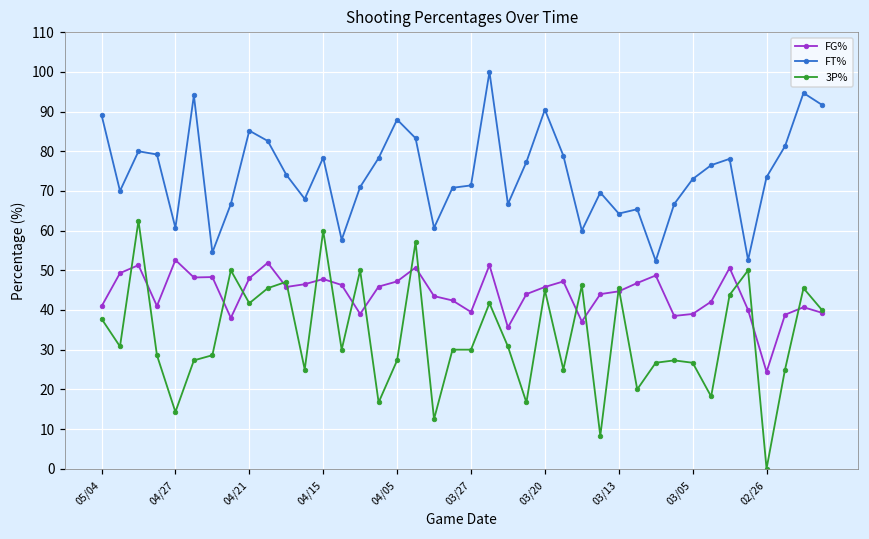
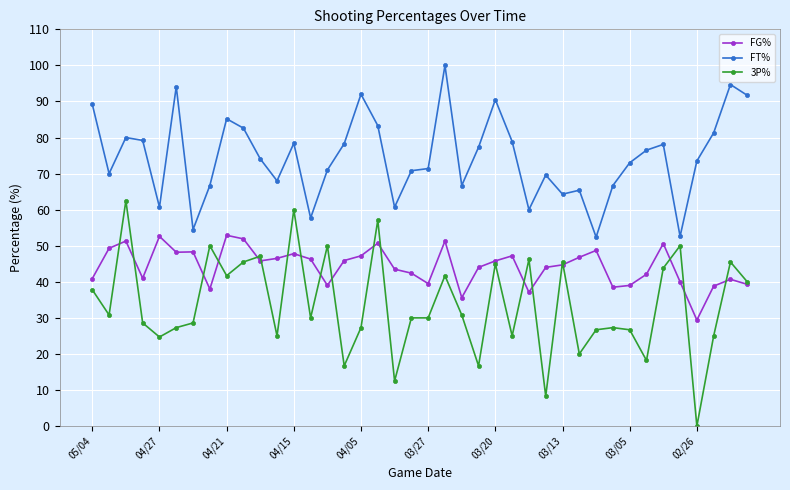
3P%, 04/27: 14 -> 25
FG%, 04/21: 48 -> 53
FT%, 04/05: 88 -> 92
FG%, 02/26: 24 -> 29
